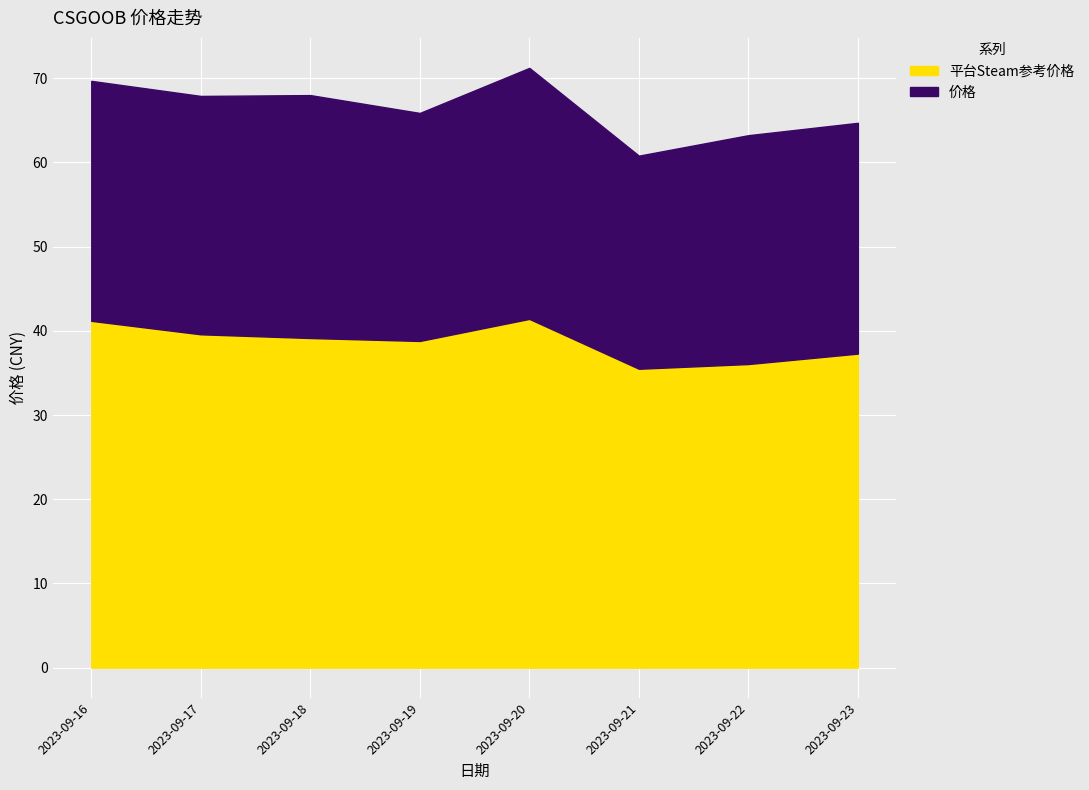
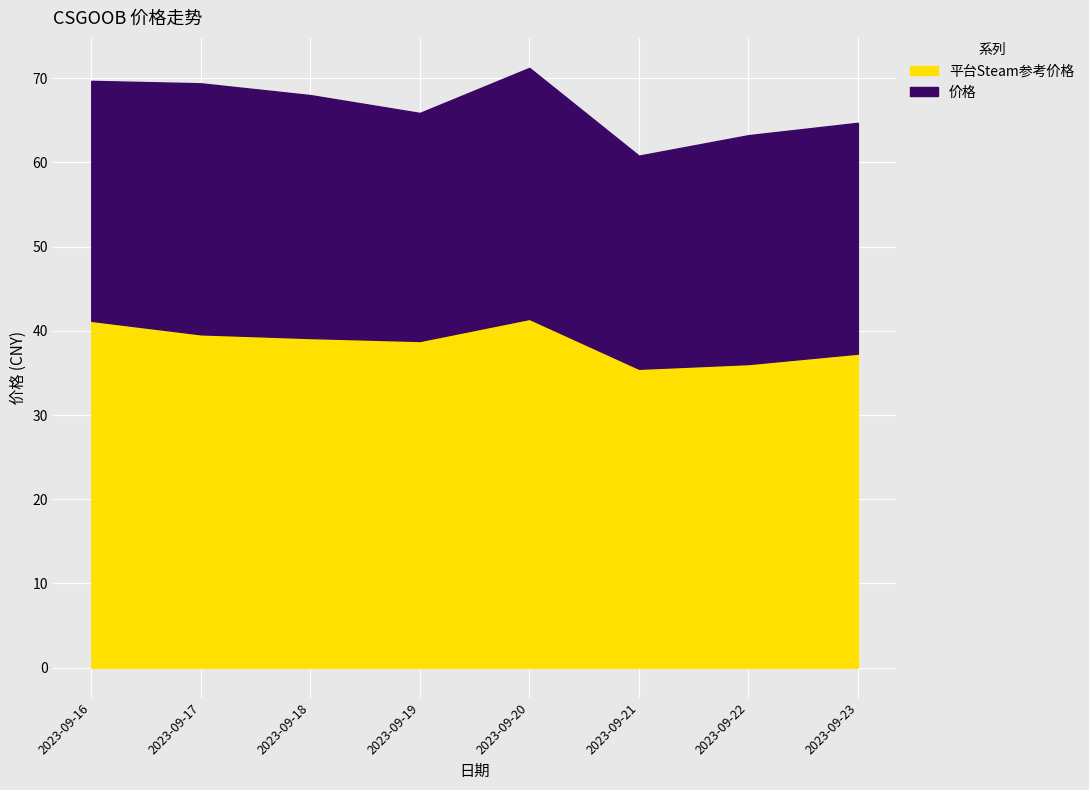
价格, 2023-09-17: 28 -> 30
